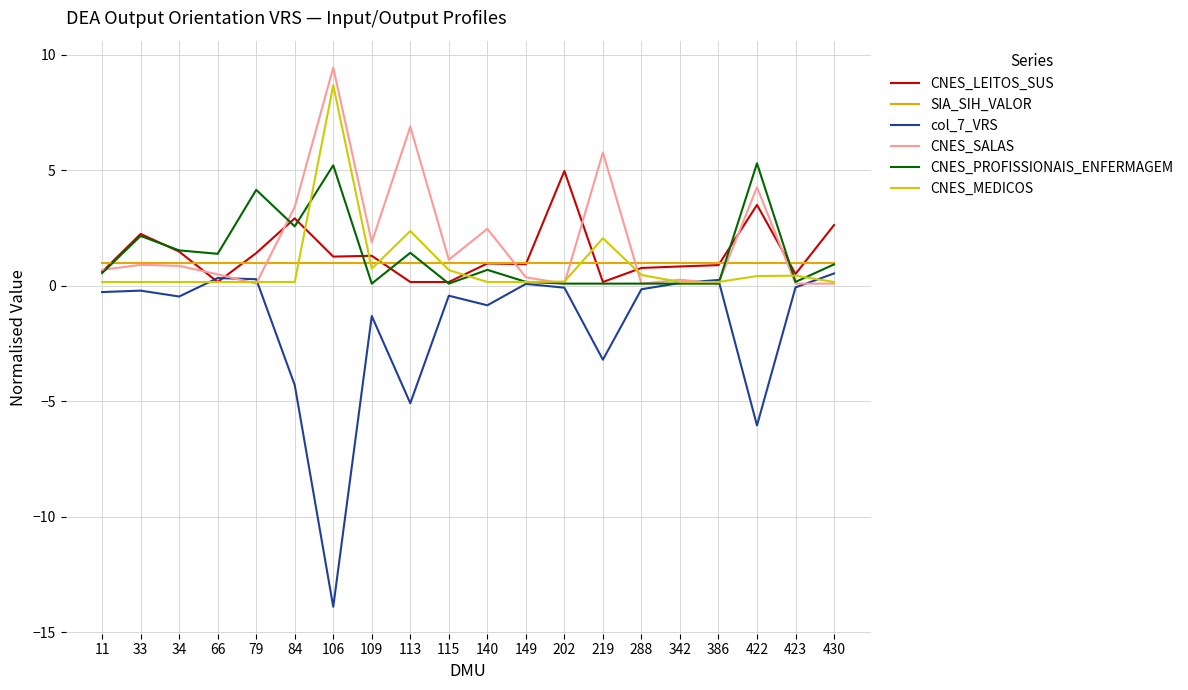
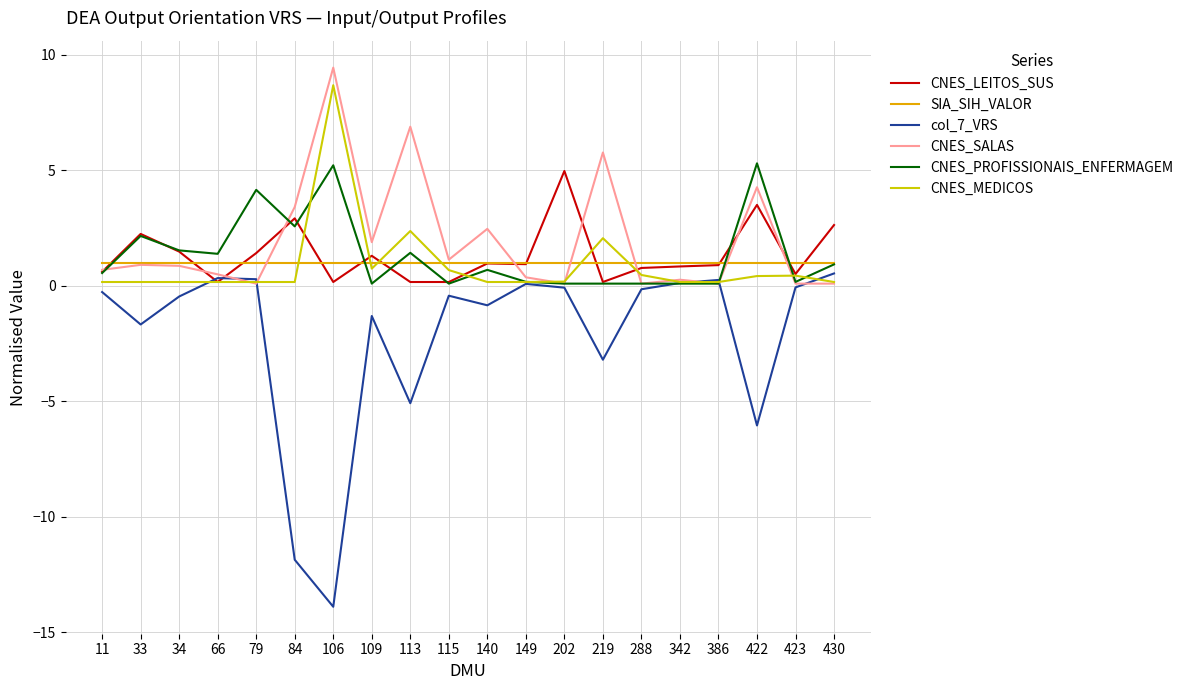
col_7_VRS, 33: -0.2 -> -1.7
col_7_VRS, 84: -4.3 -> -11.9
CNES_LEITOS_SUS, 106: 1.3 -> 0.2
